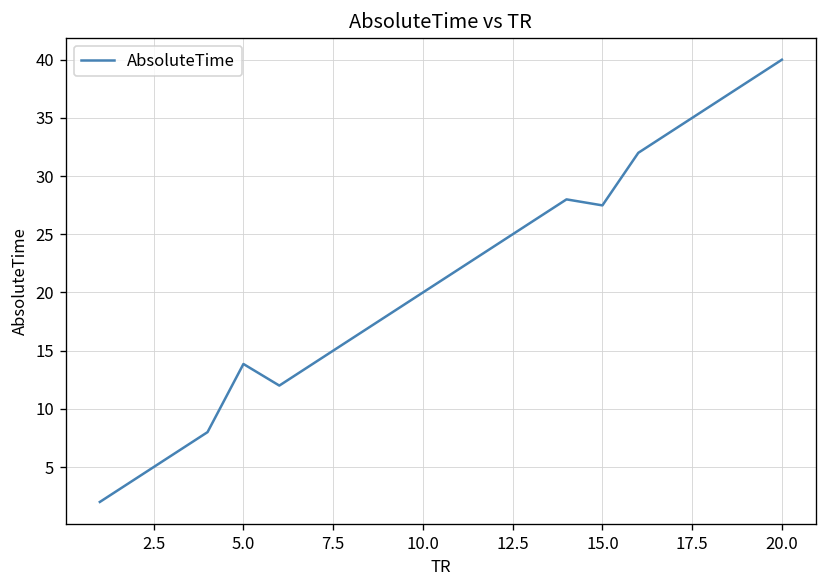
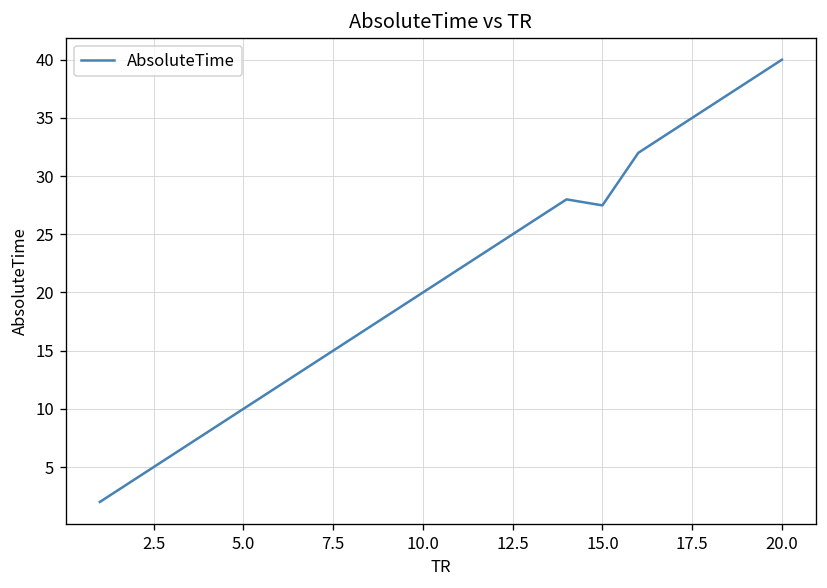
5.0: 14 -> 10
